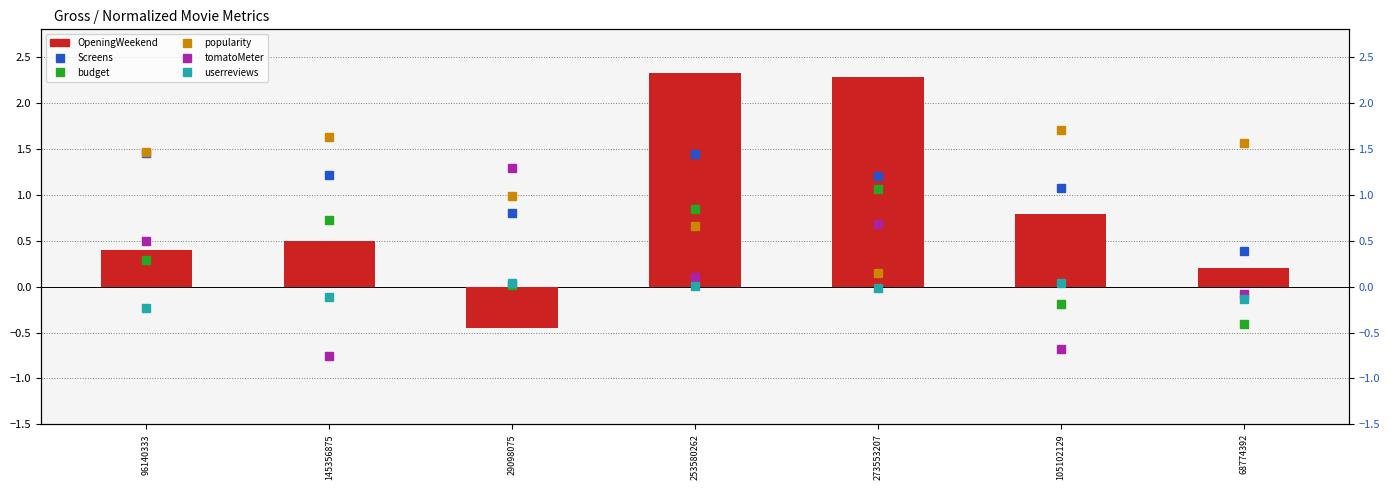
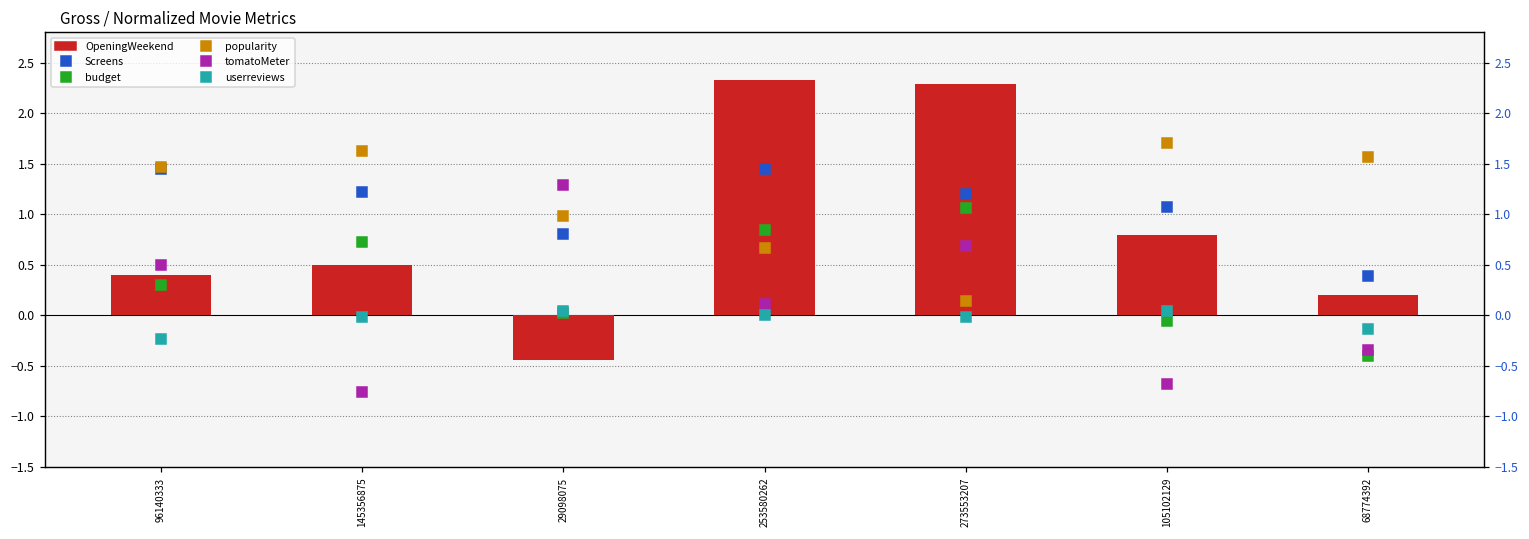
userreviews, 145356875: -0.1 -> 0.0
budget, 105102129: -0.2 -> -0.1
tomatoMeter, 68774392: -0.1 -> -0.3
